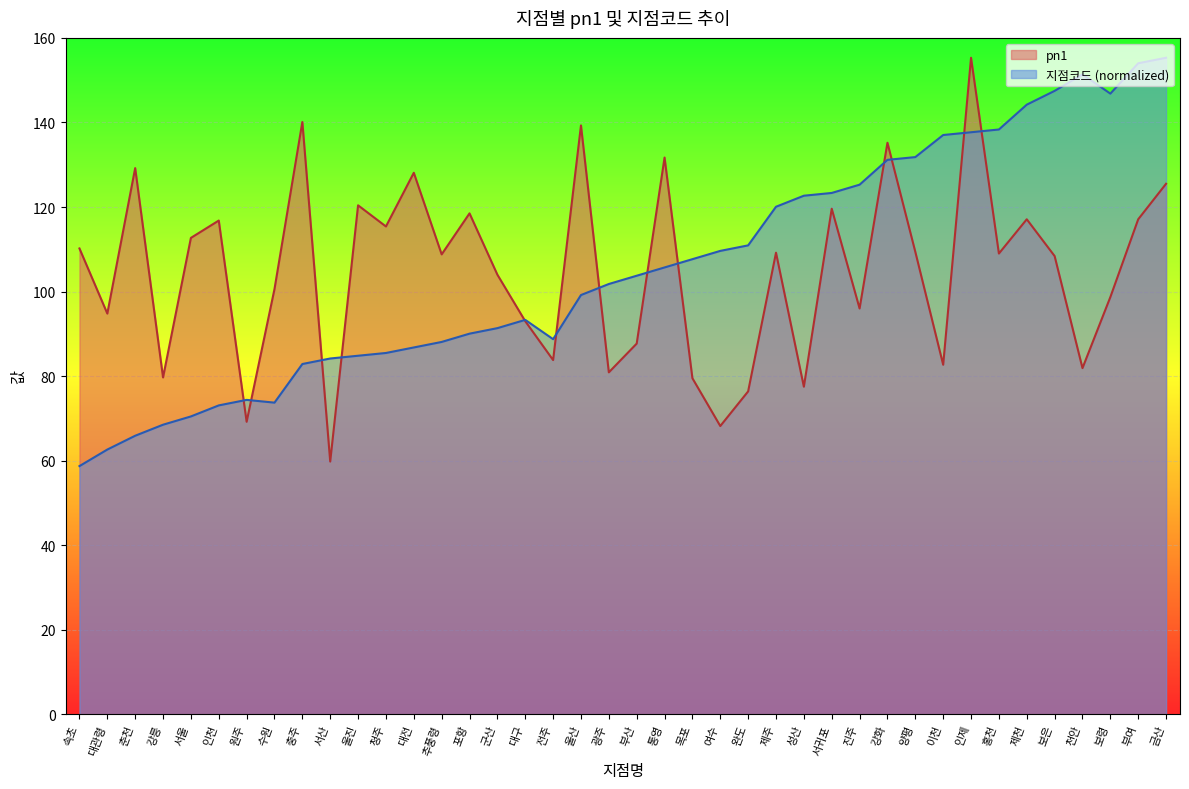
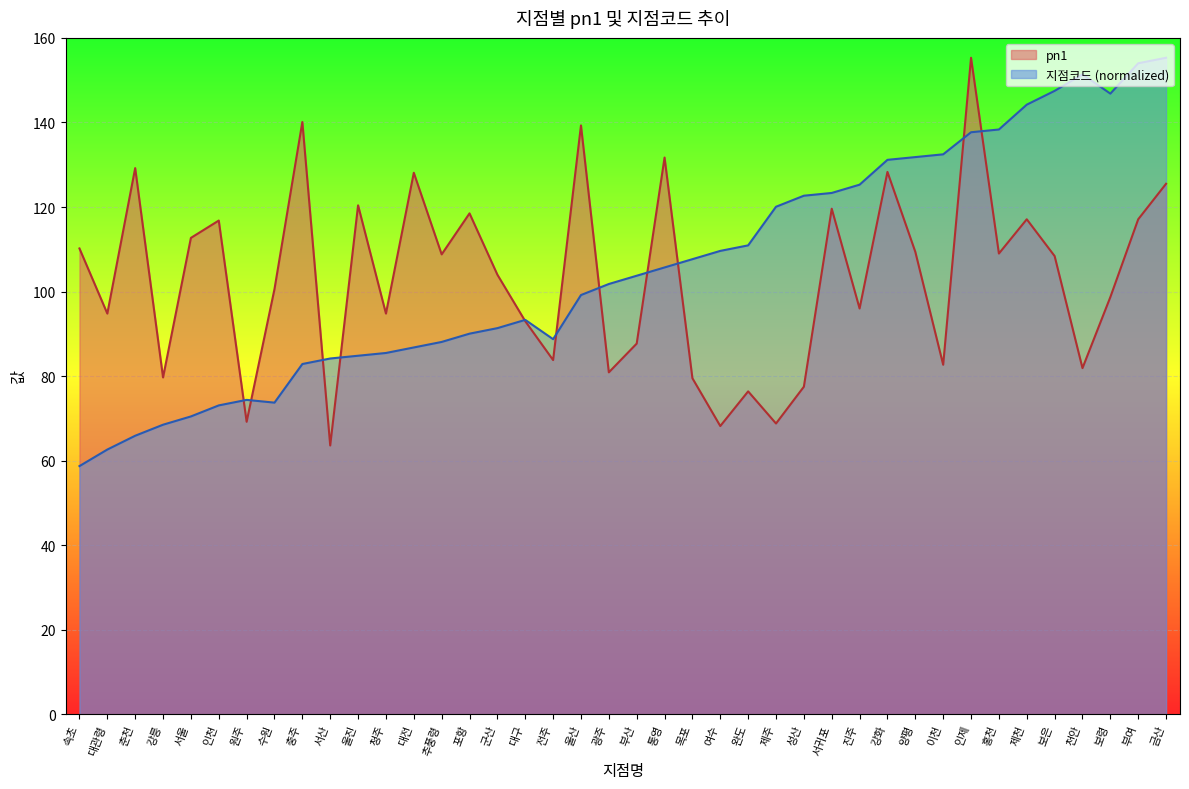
pn1, 서산: 60 -> 64
pn1, 청주: 115 -> 95
pn1, 제주: 109 -> 69
pn1, 강화: 135 -> 128
지점코드 (normalized), 이천: 137 -> 132
